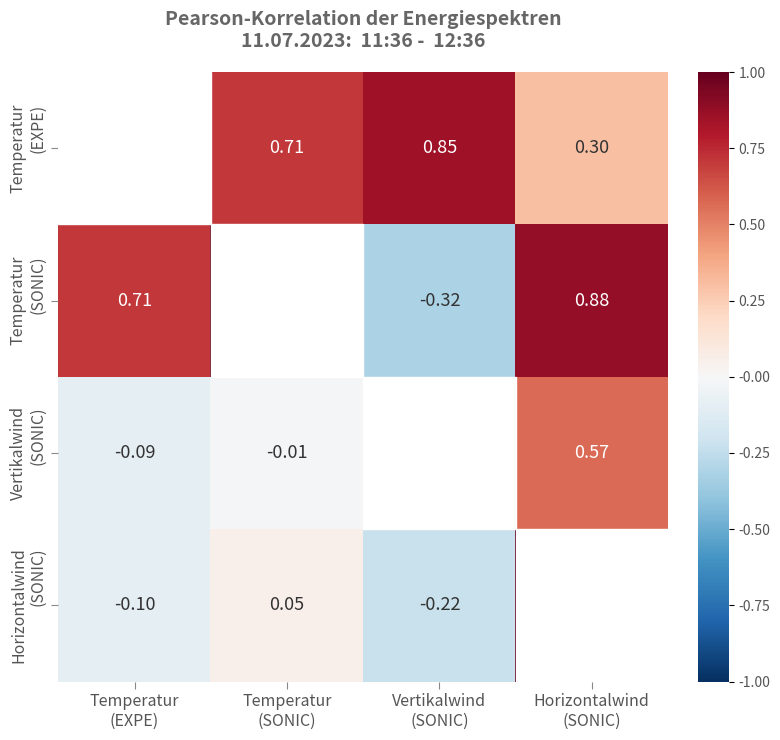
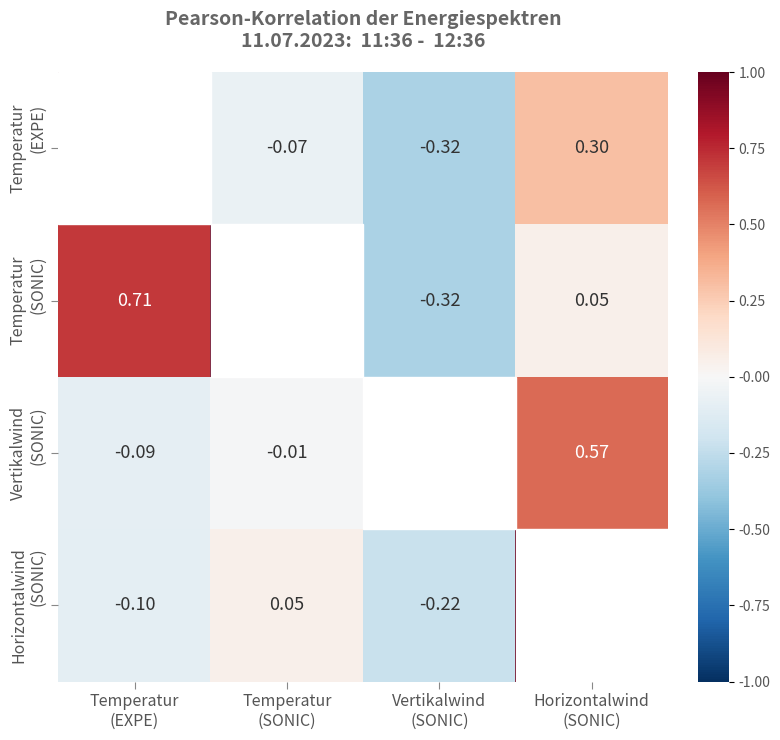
Temperatur (EXPE), Temperatur (SONIC): 0.71 -> -0.07
Temperatur (EXPE), Vertikalwind (SONIC): 0.85 -> -0.32
Temperatur (SONIC), Horizontalwind (SONIC): 0.88 -> 0.05
